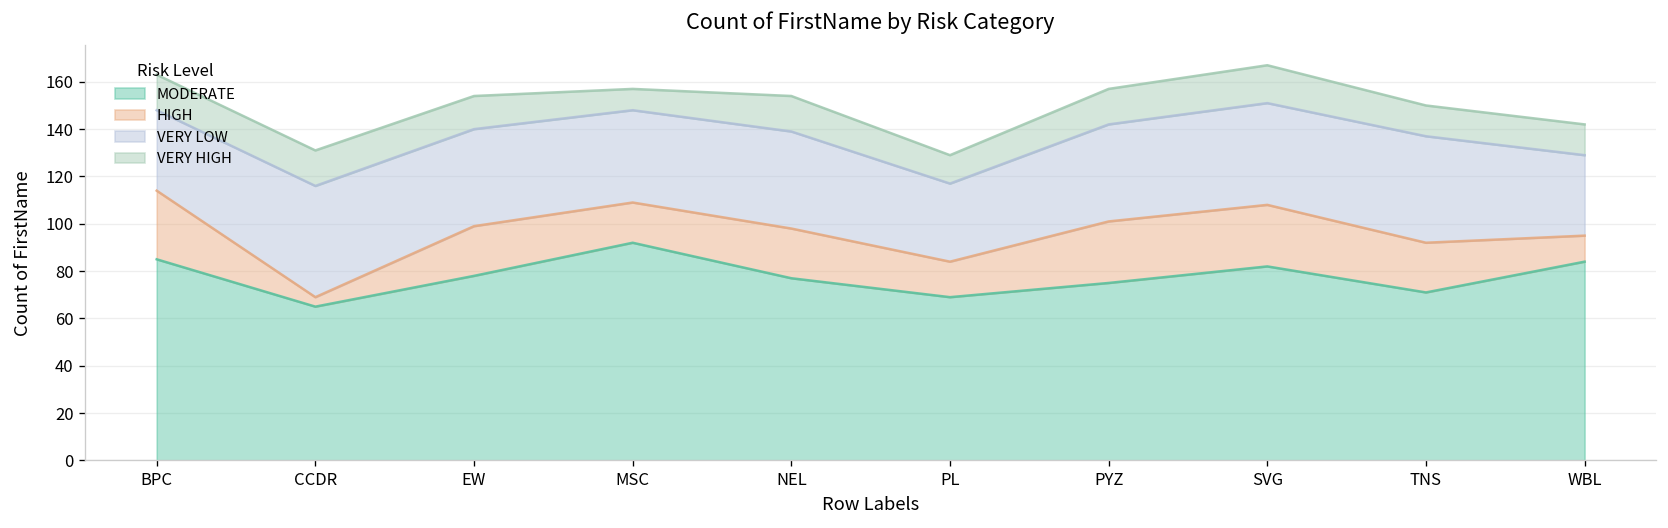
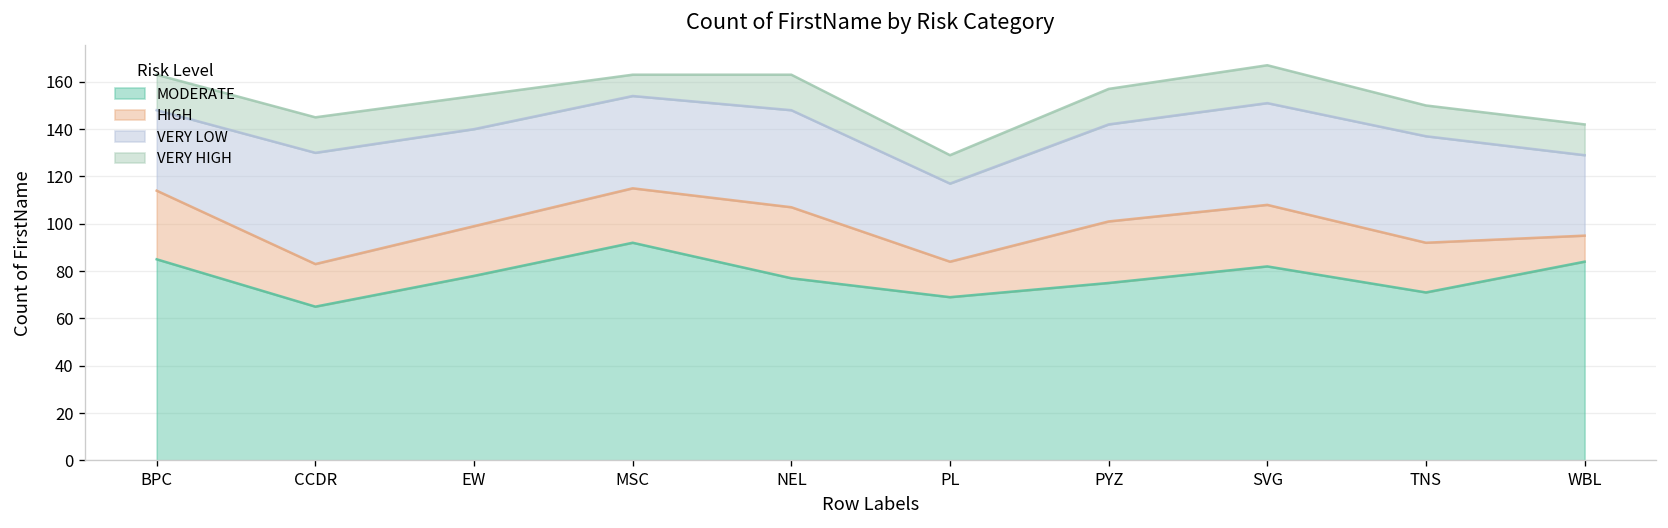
HIGH, CCDR: 4 -> 18
HIGH, MSC: 17 -> 23
HIGH, NEL: 21 -> 30
